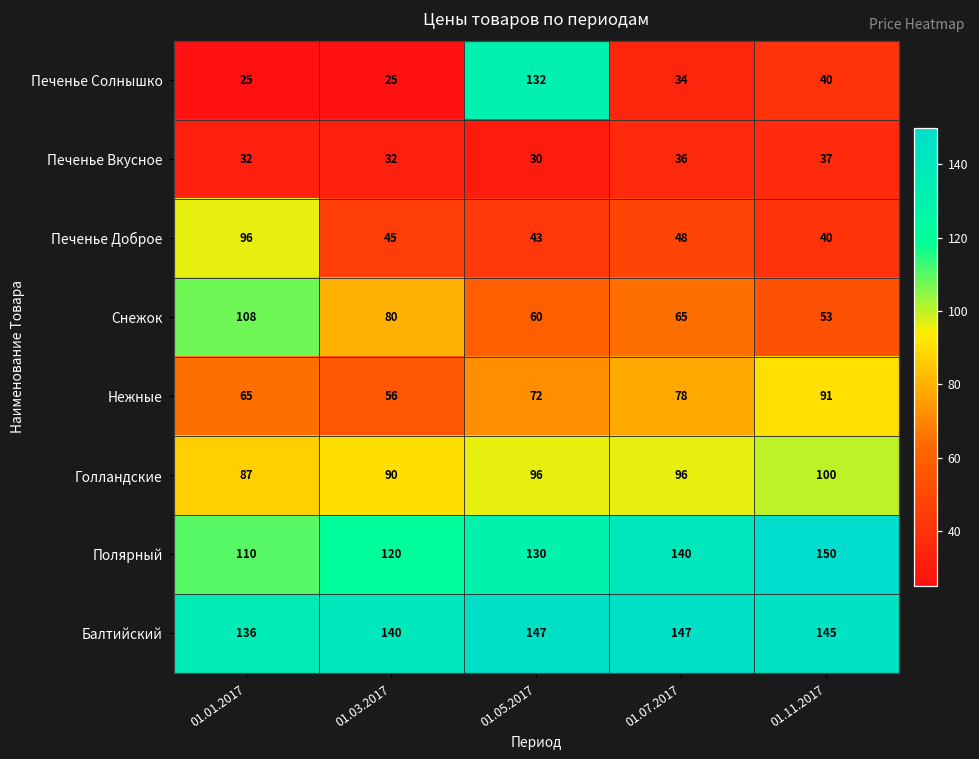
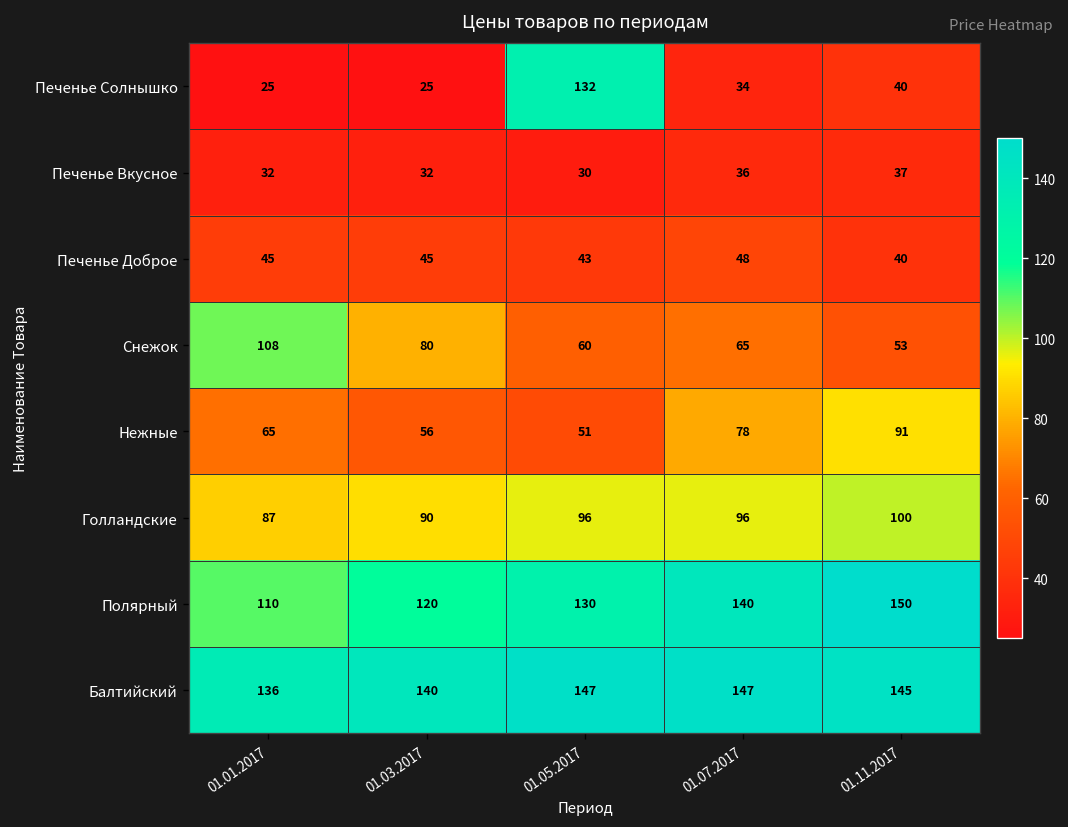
Печенье Доброе, 01.01.2017: 96 -> 45
Нежные, 01.05.2017: 72 -> 51
